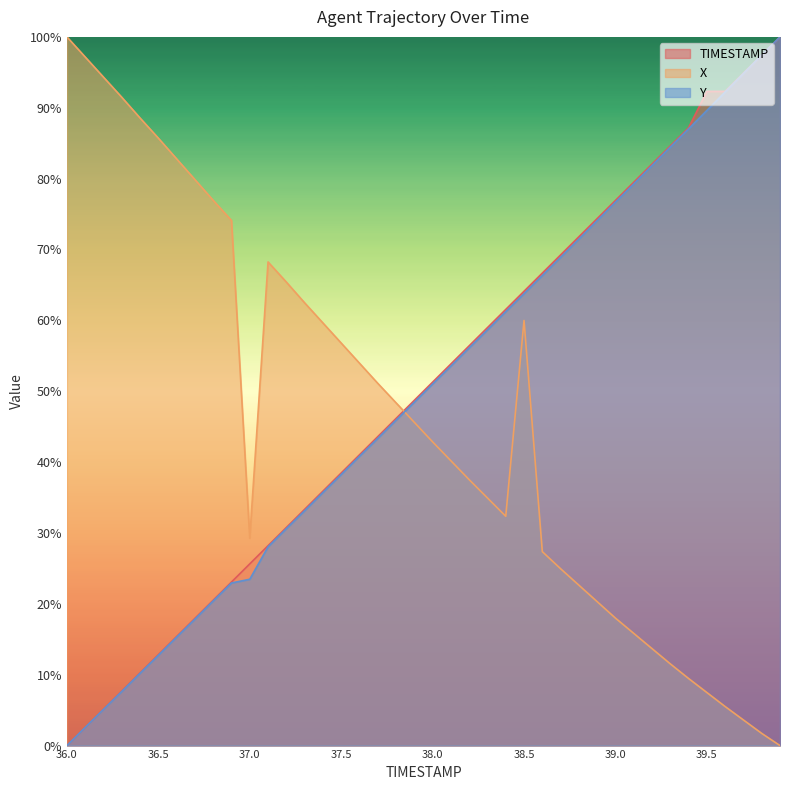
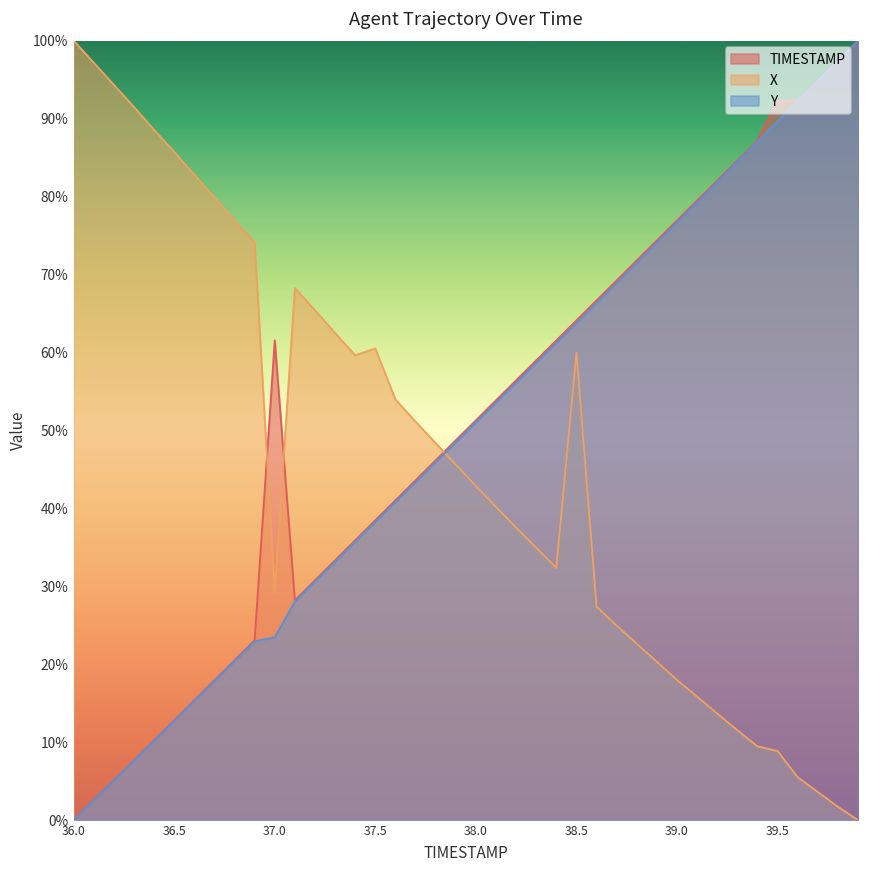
TIMESTAMP, 37.0: 26% -> 62%
X, 37.5: 57% -> 60%
X, 39.5: 7% -> 9%
